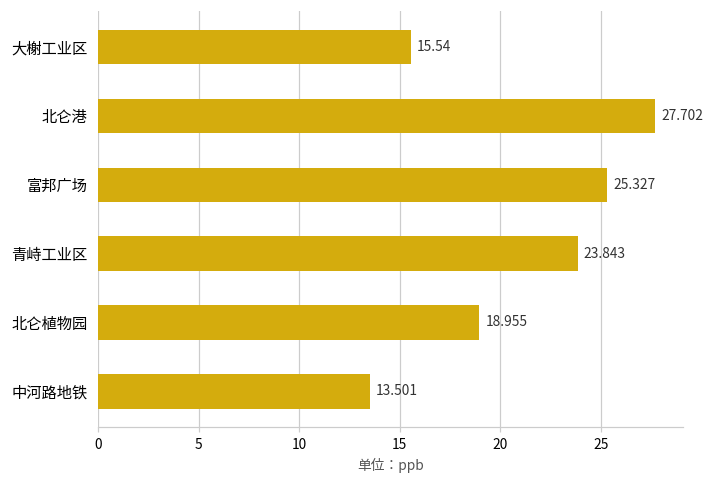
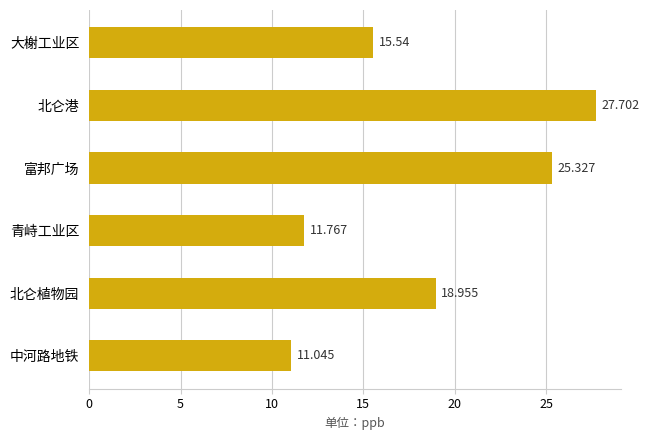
青峙工业区: 23.843 -> 11.767
中河路地铁: 13.501 -> 11.045
